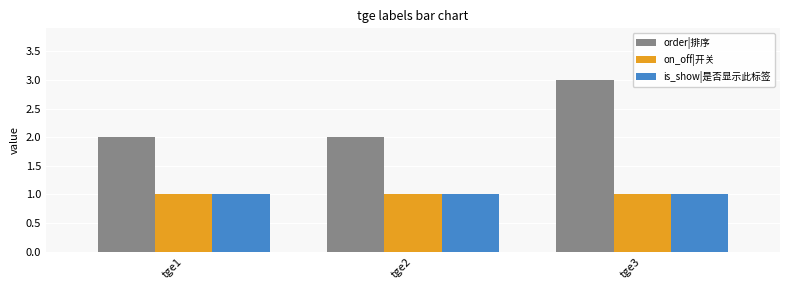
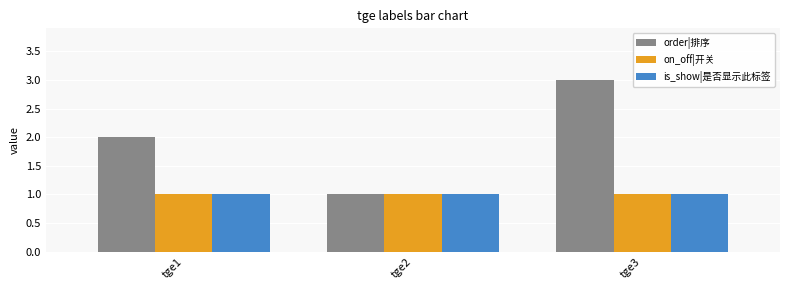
order|排序, tge2: 2 -> 1
